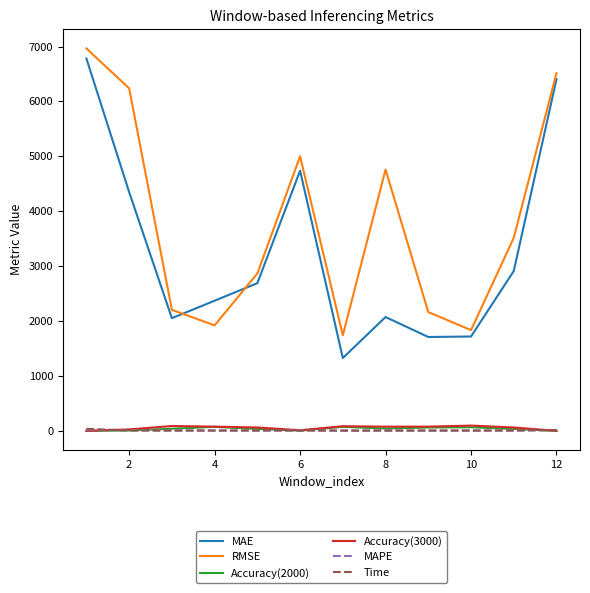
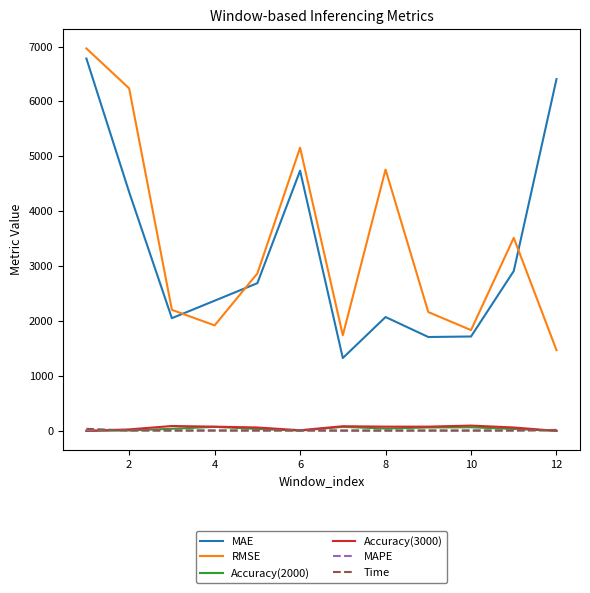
RMSE, 6: 5000 -> 5200
RMSE, 12: 6500 -> 1500
